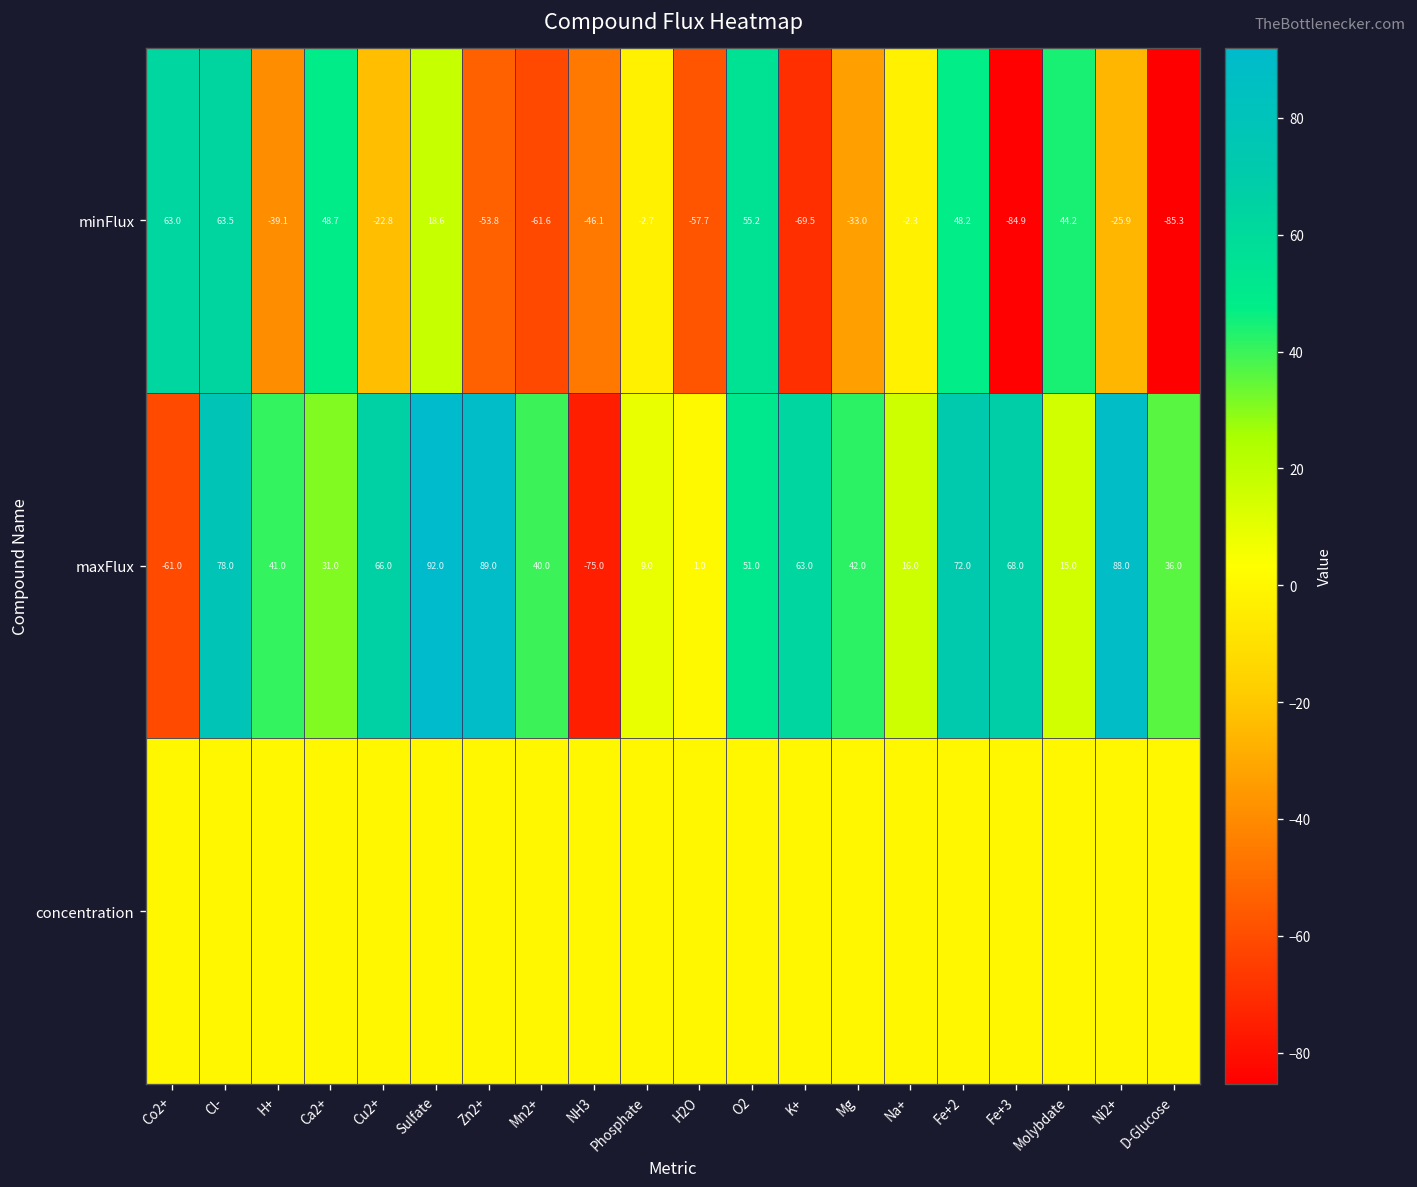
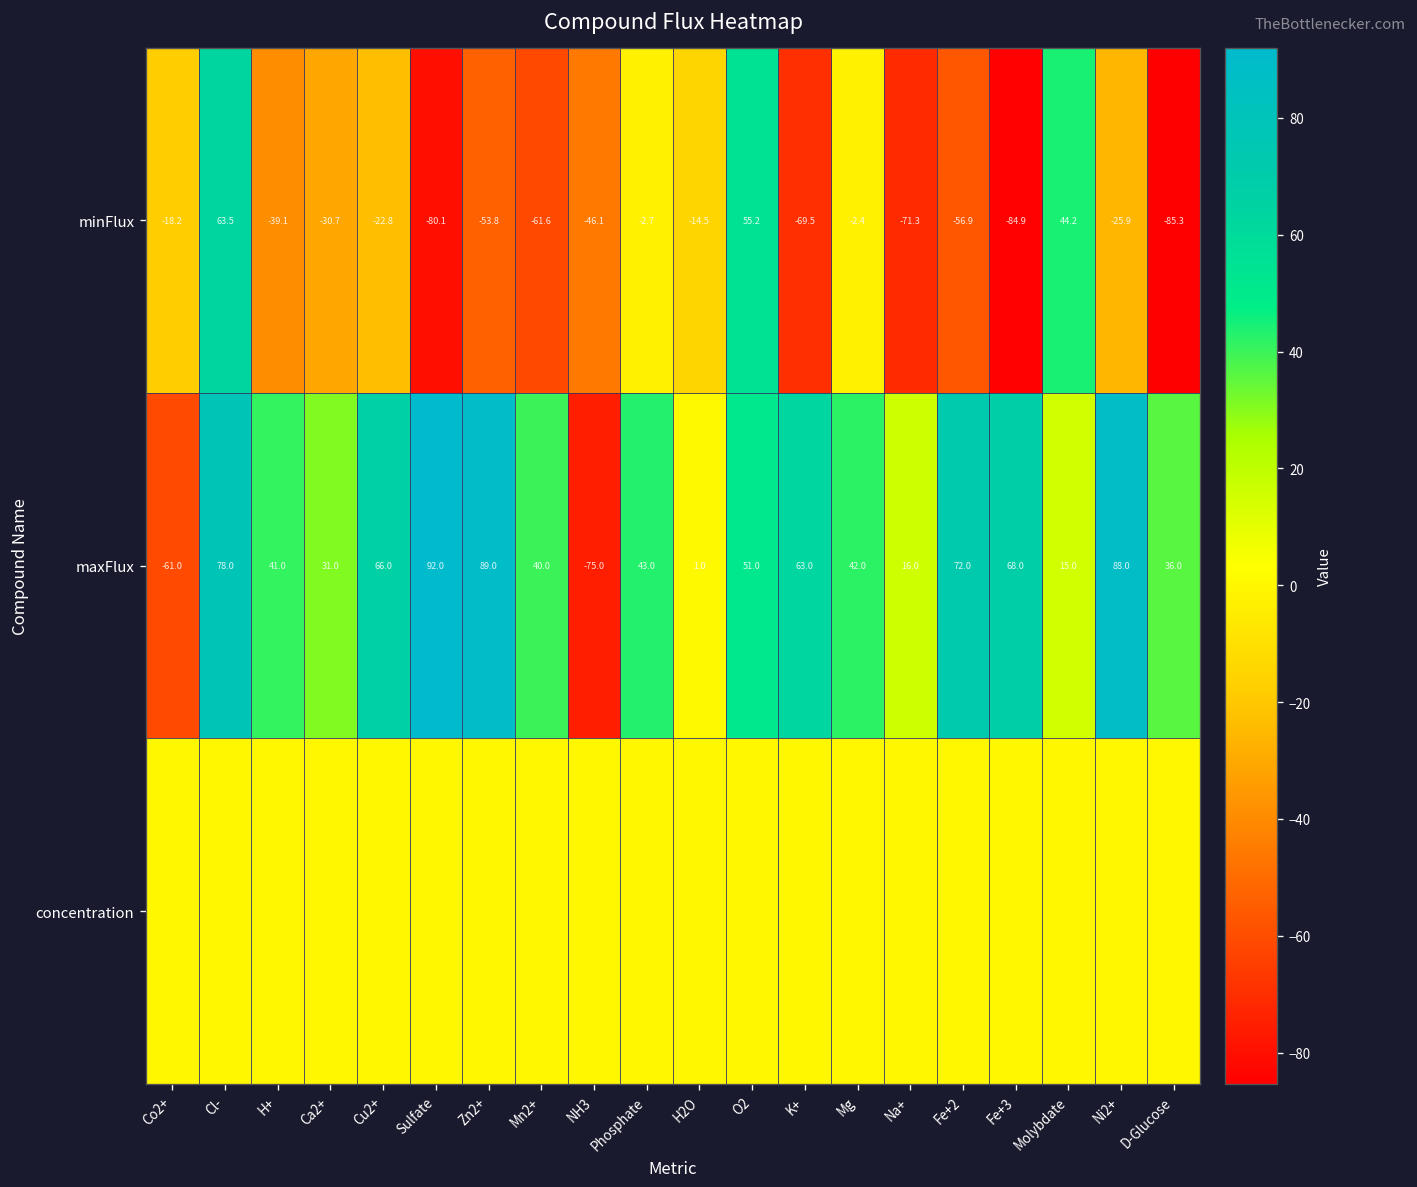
minFlux, Co2+: 63.0 -> -18.2
minFlux, Ca2+: 48.7 -> -30.7
minFlux, Sulfate: 18.6 -> -80.1
minFlux, H2O: -57.7 -> -14.5
minFlux, Mg: -33.0 -> -2.4
minFlux, Na+: -2.3 -> -71.3
minFlux, Fe+2: 48.2 -> -56.9
maxFlux, Phosphate: 9.0 -> 43.0
